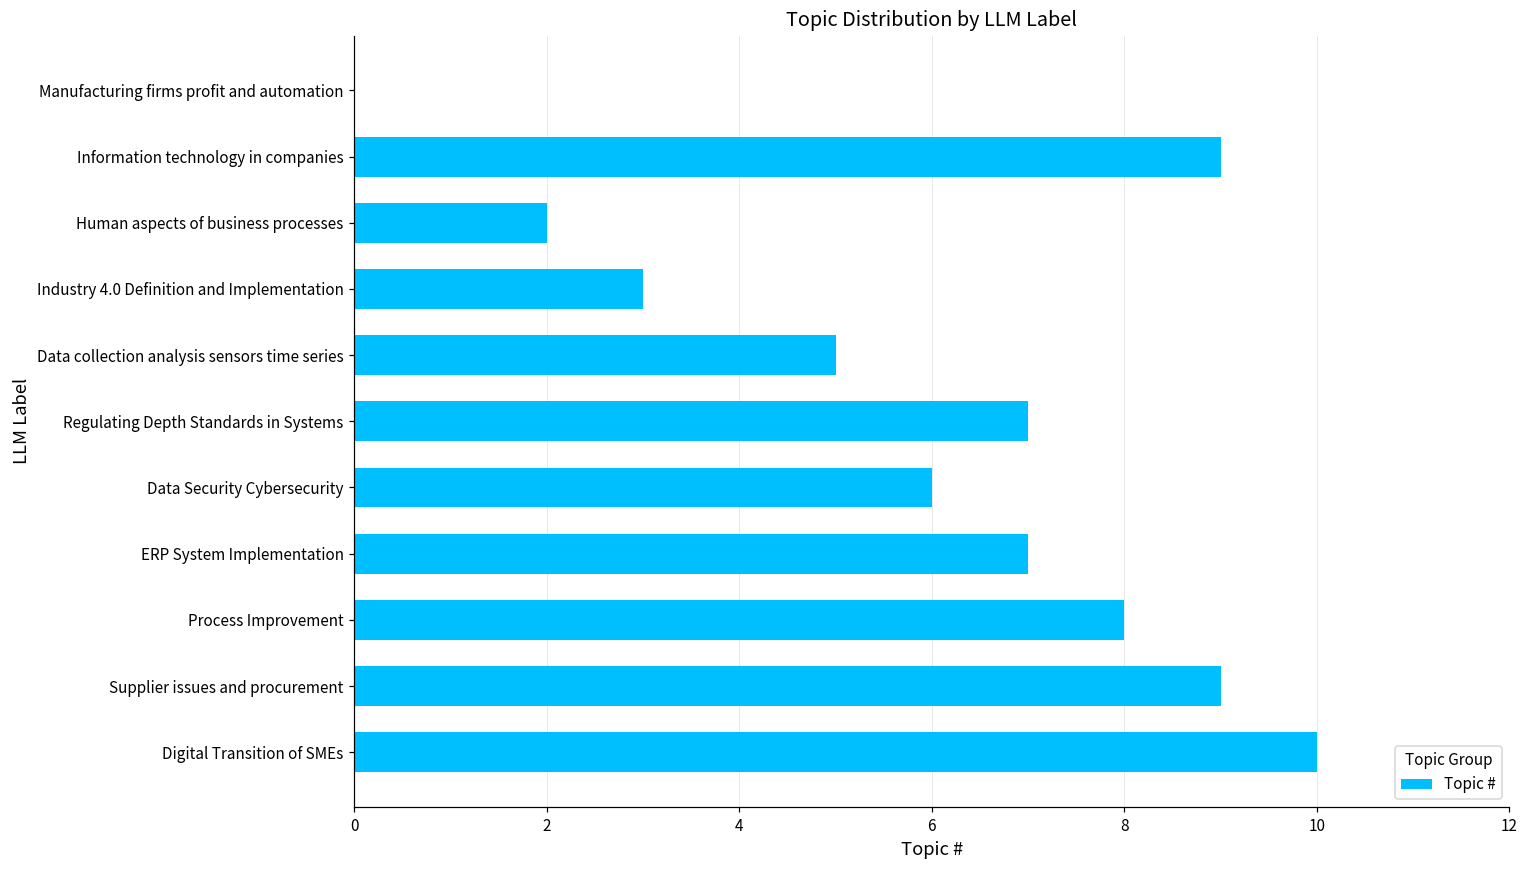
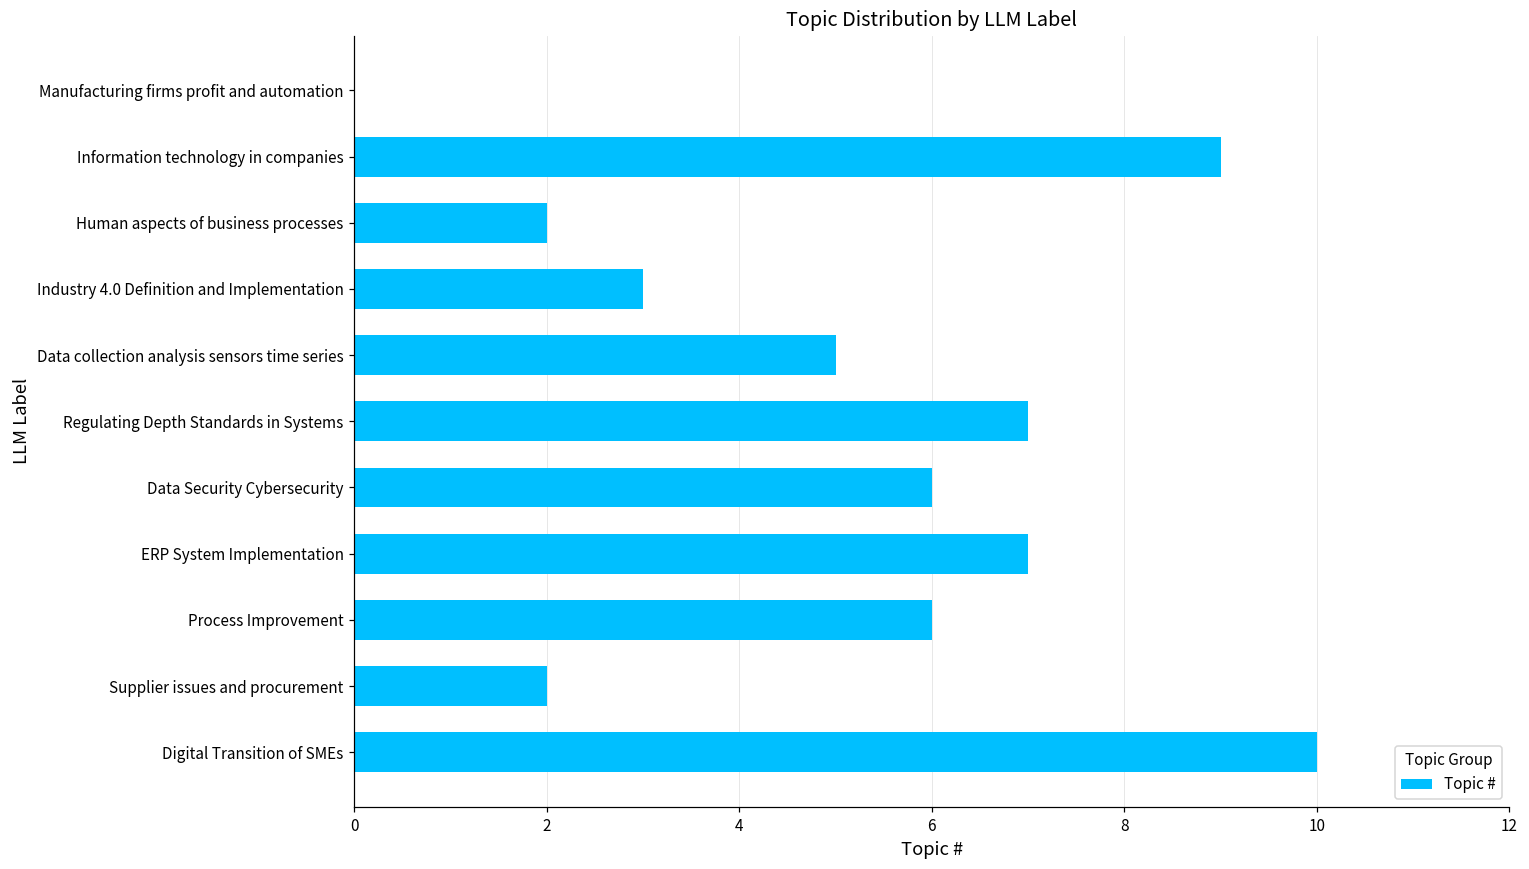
Process Improvement: 8 -> 6
Supplier issues and procurement: 9 -> 2
